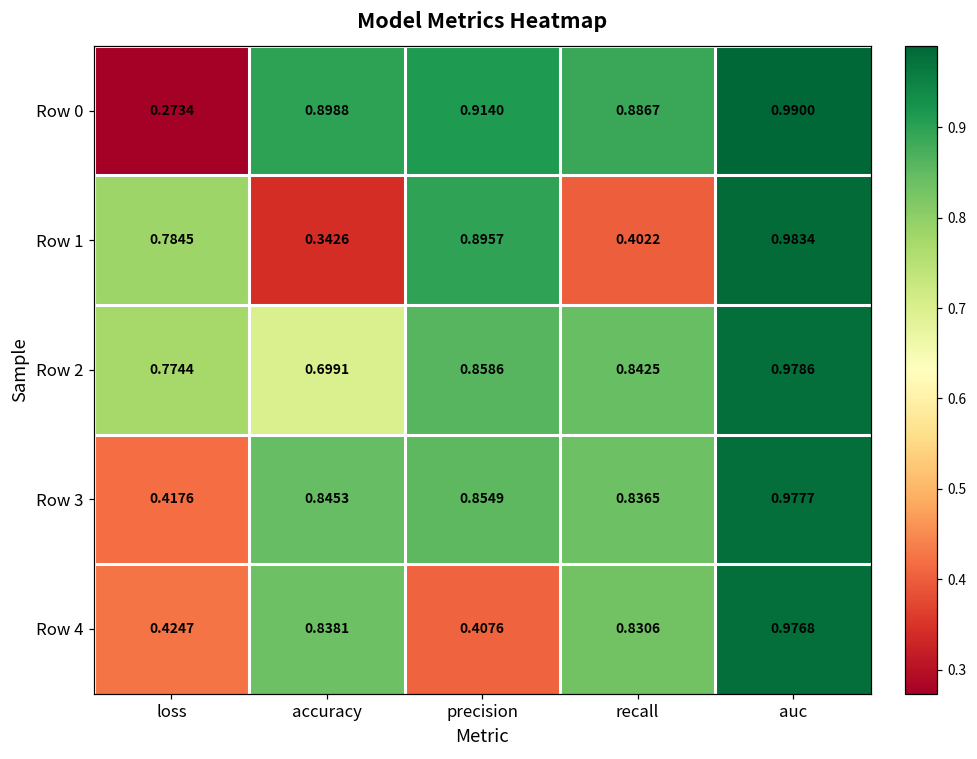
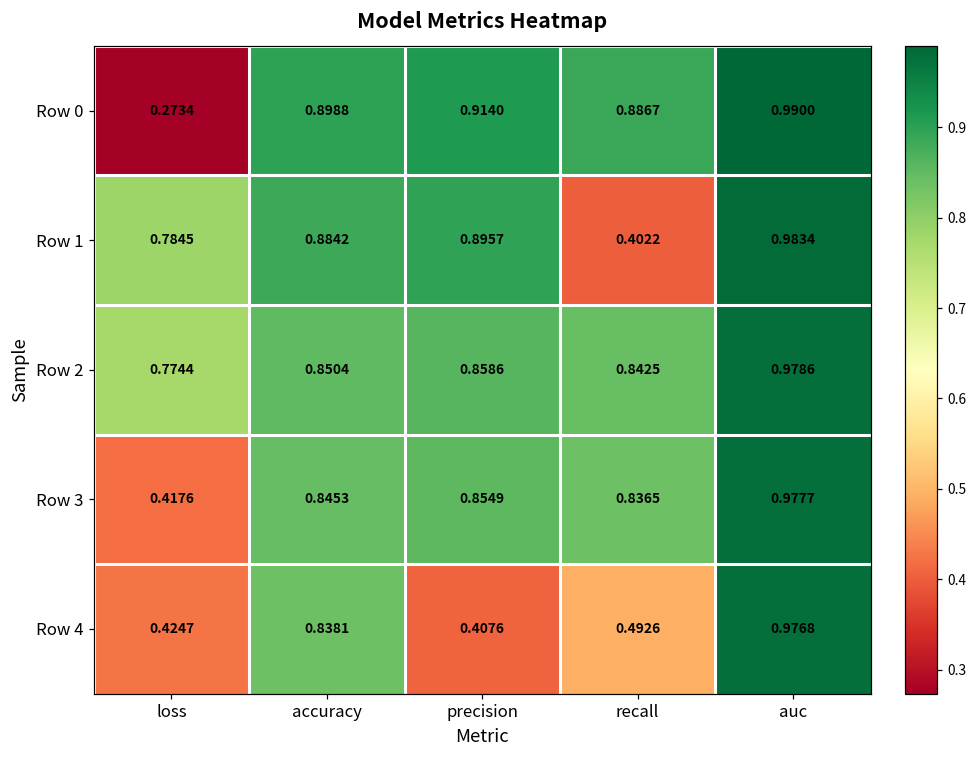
Row 1, accuracy: 0.3426 -> 0.8842
Row 2, accuracy: 0.6991 -> 0.8504
Row 4, recall: 0.8306 -> 0.4926
